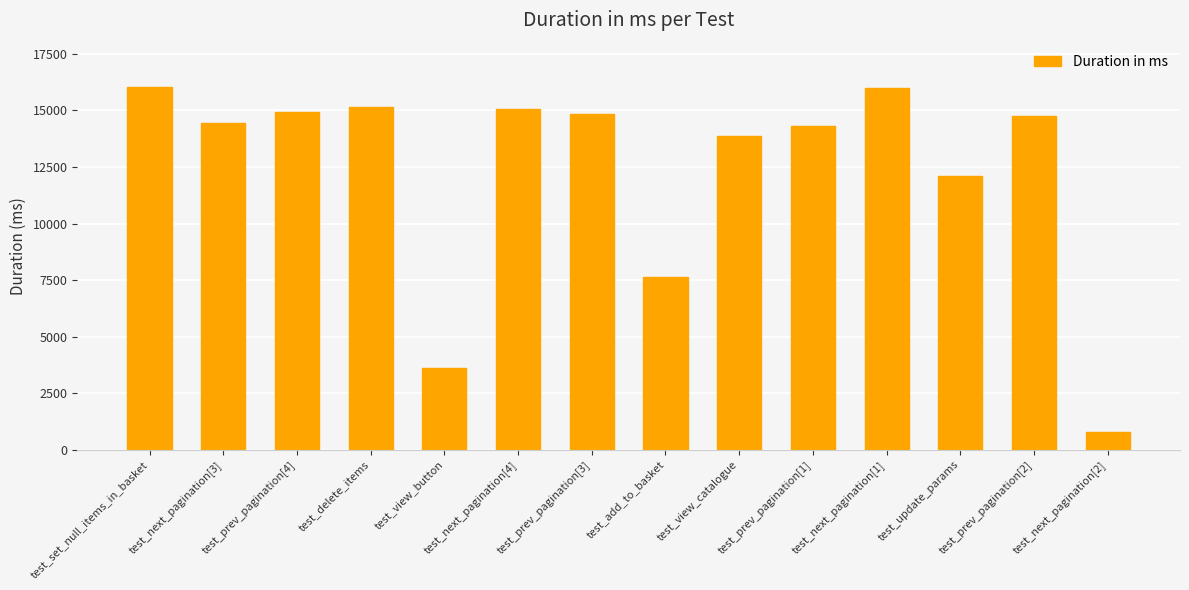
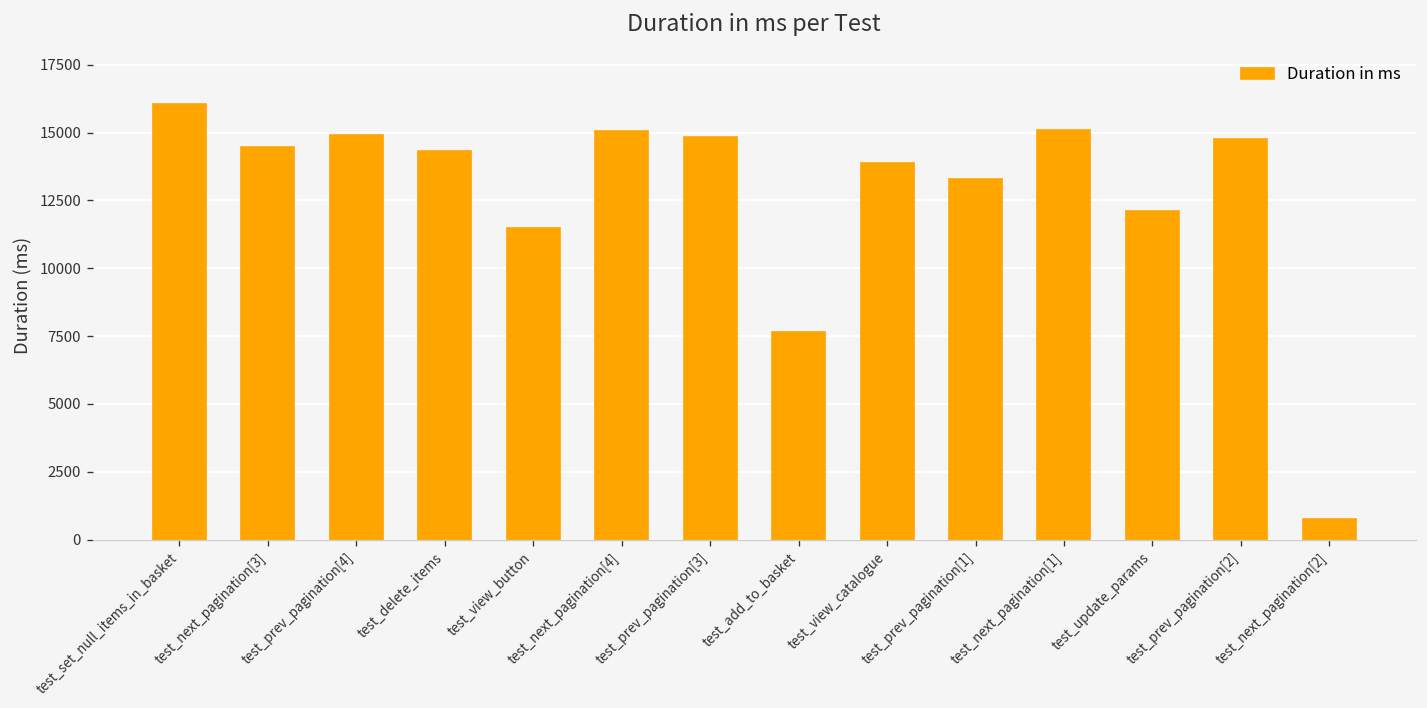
test_delete_items: 15100 -> 14300
test_view_button: 3600 -> 11500
test_prev_pagination[1]: 14300 -> 13300
test_next_pagination[1]: 16000 -> 15100
